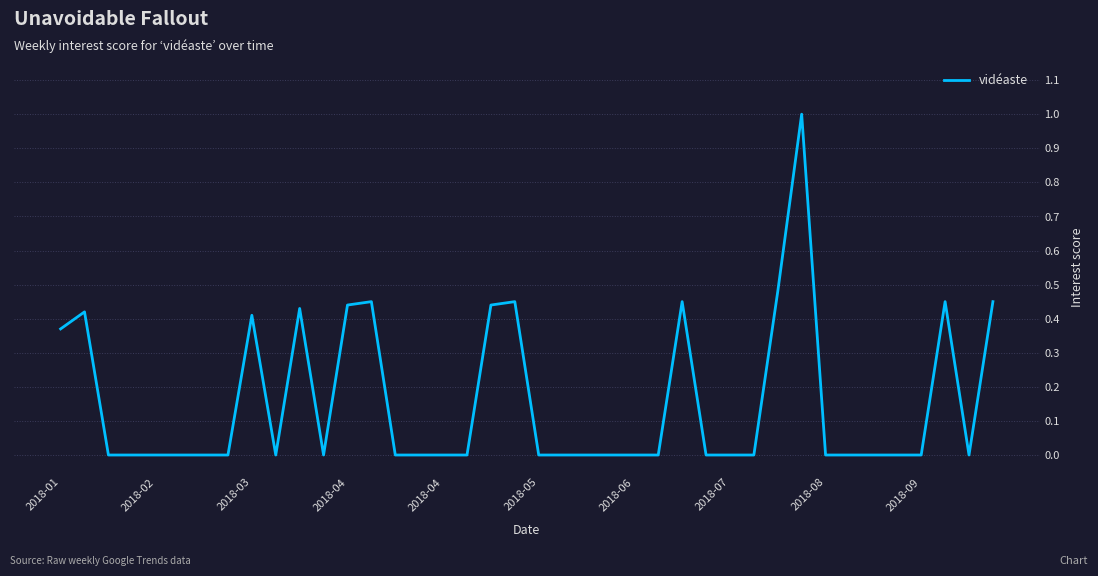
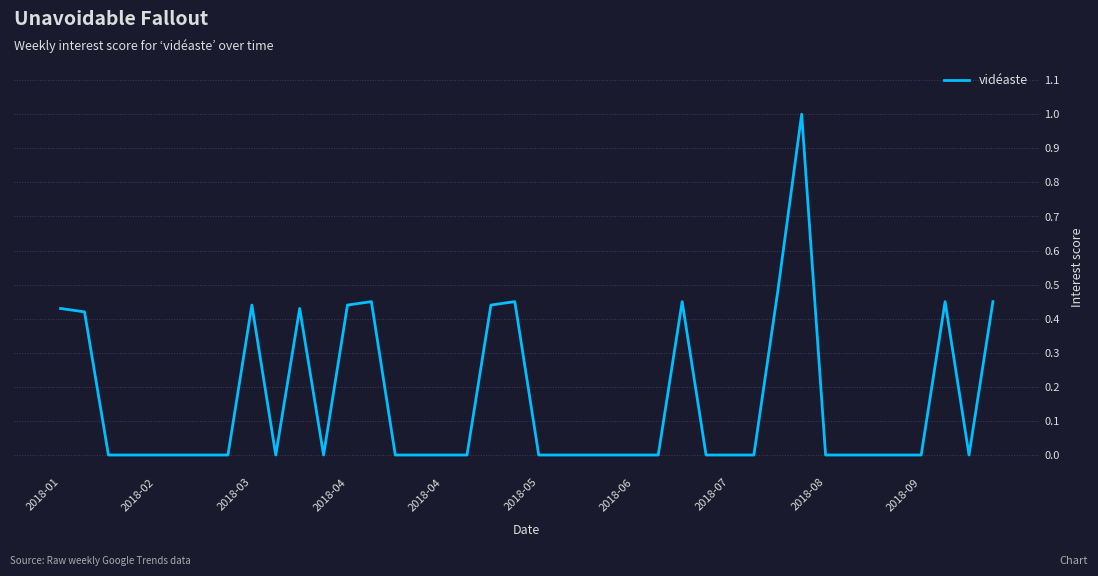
2018-01: 0.37 -> 0.43
2018-03: 0.41 -> 0.44
